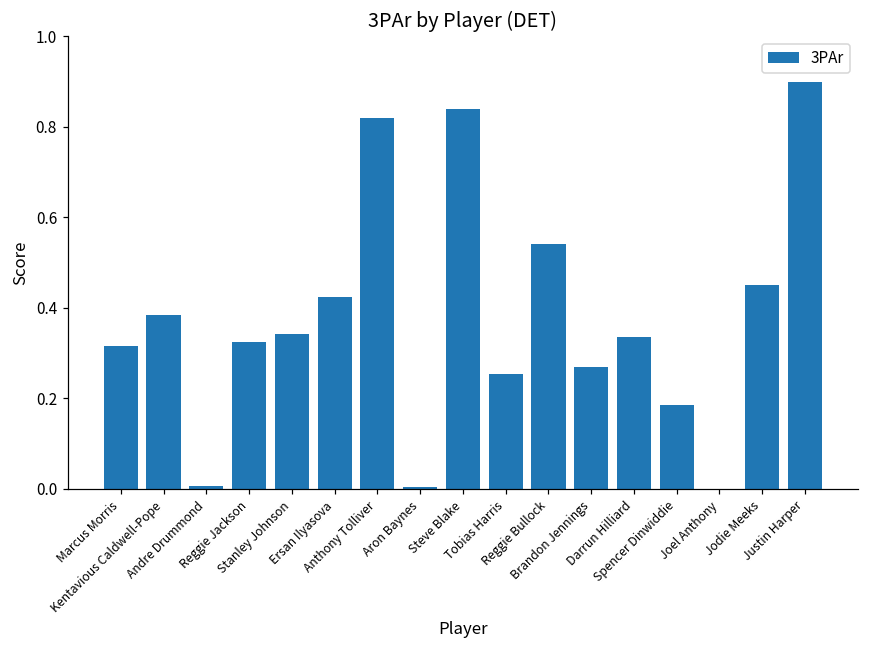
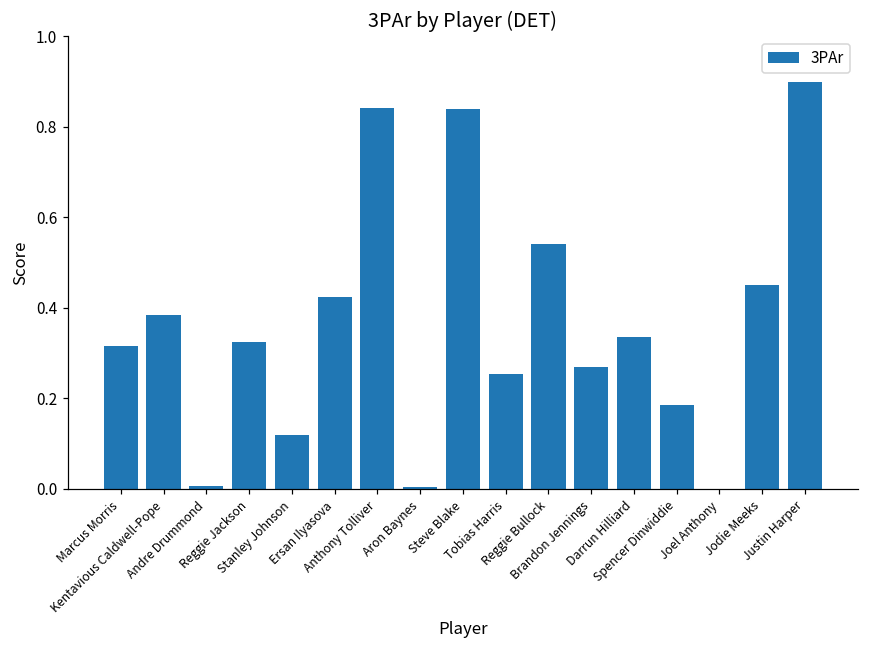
Stanley Johnson: 0.34 -> 0.12
Anthony Tolliver: 0.82 -> 0.84
